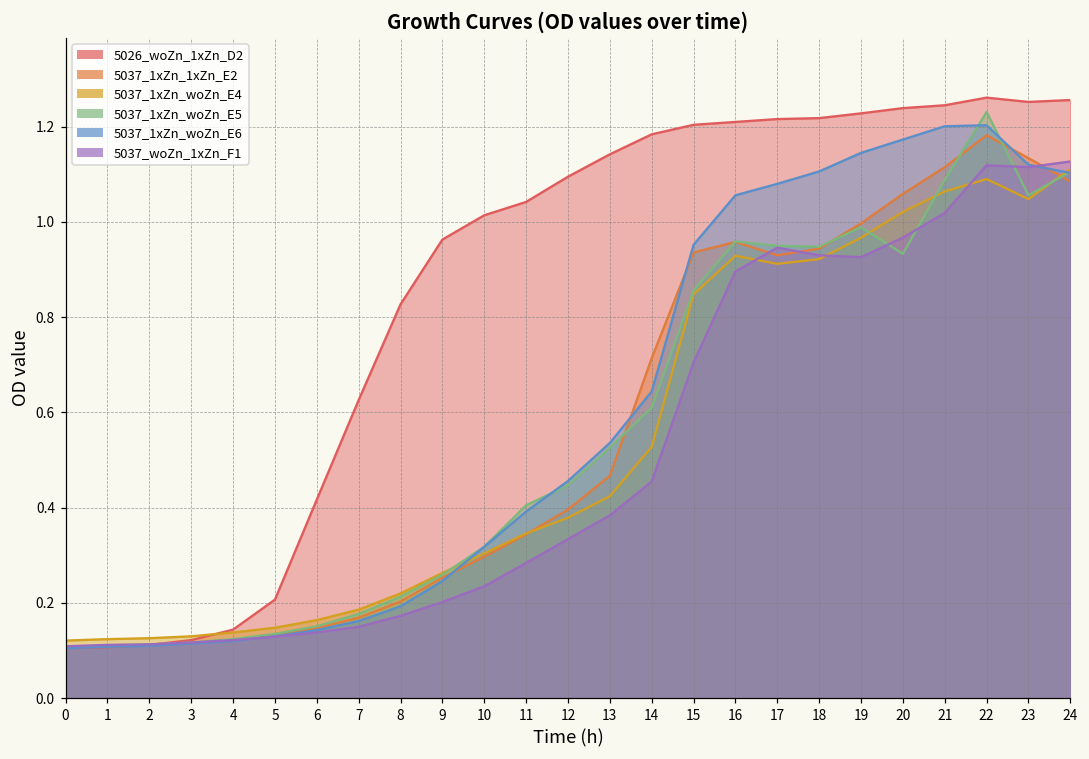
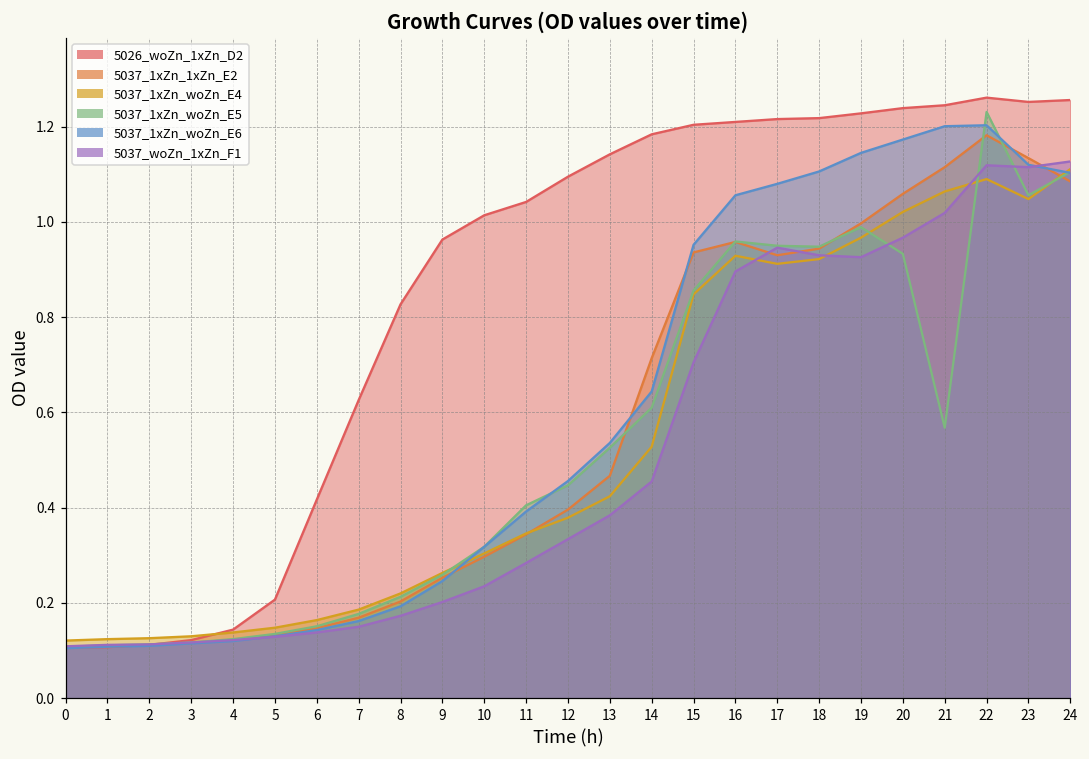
5037_1xZn_woZn_E5, 21: 1.09 -> 0.57
